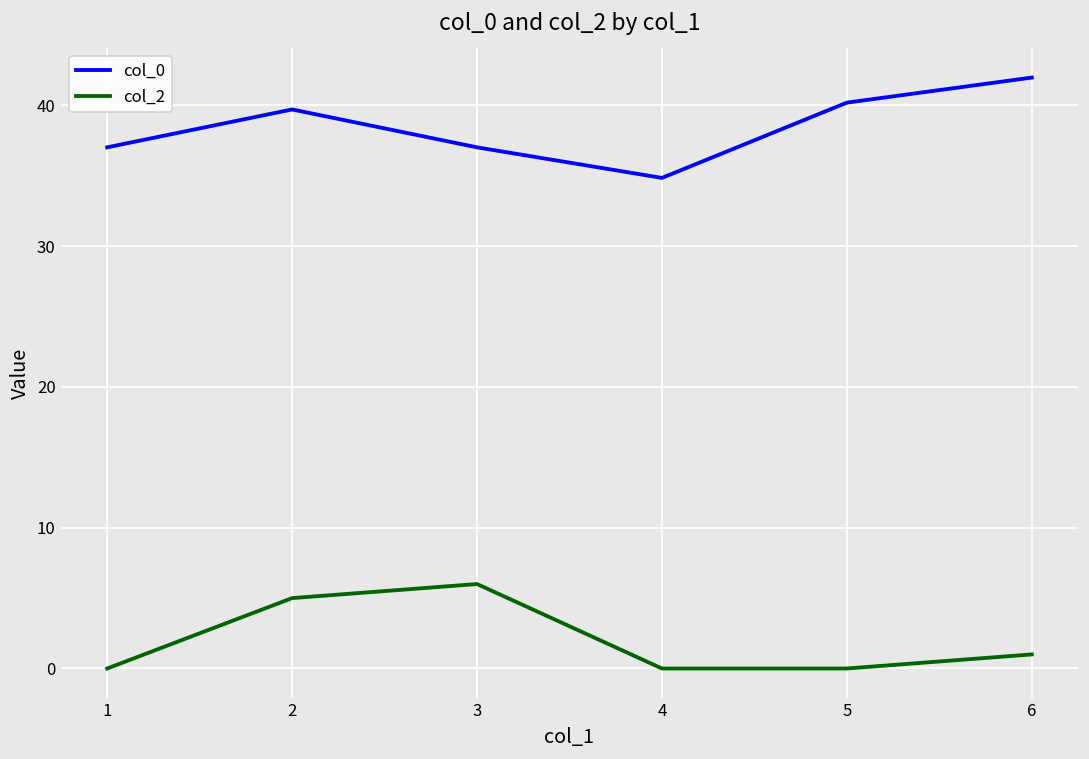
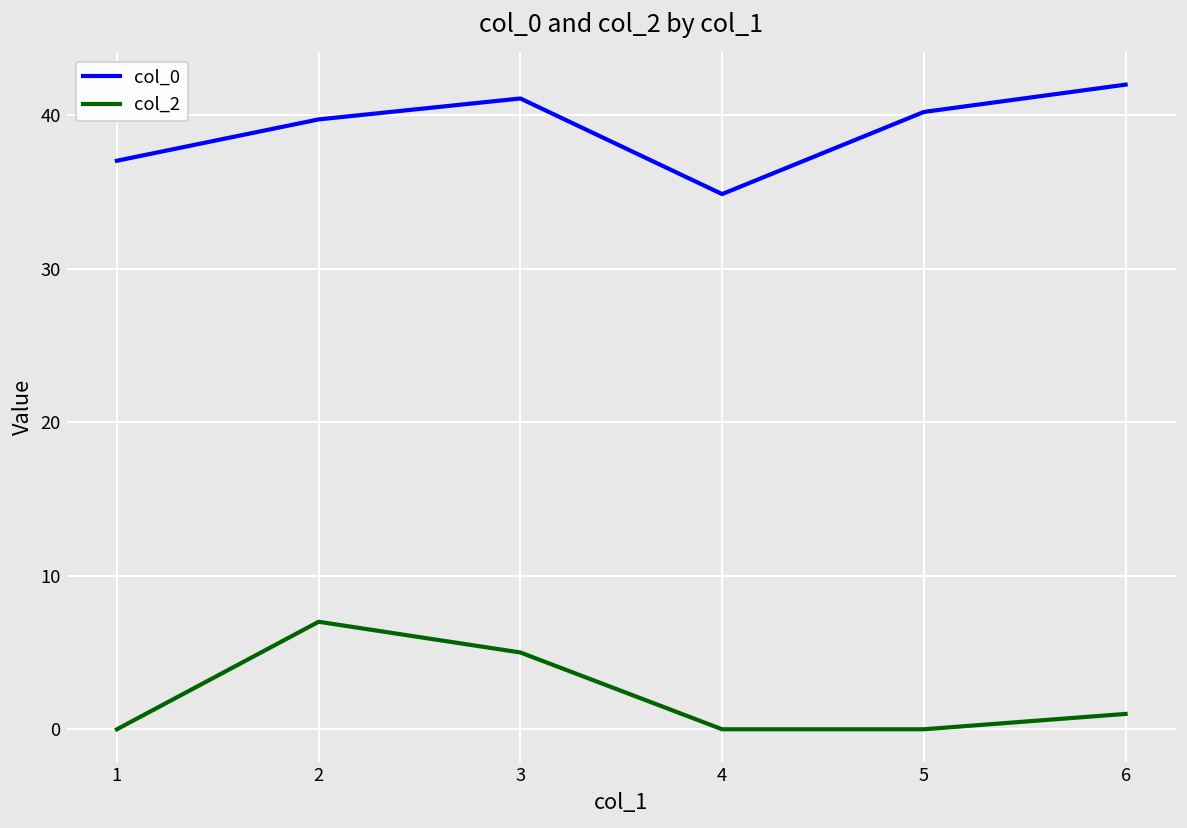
col_2, 2: 5 -> 7
col_0, 3: 37.0 -> 41.1
col_2, 3: 6 -> 5
